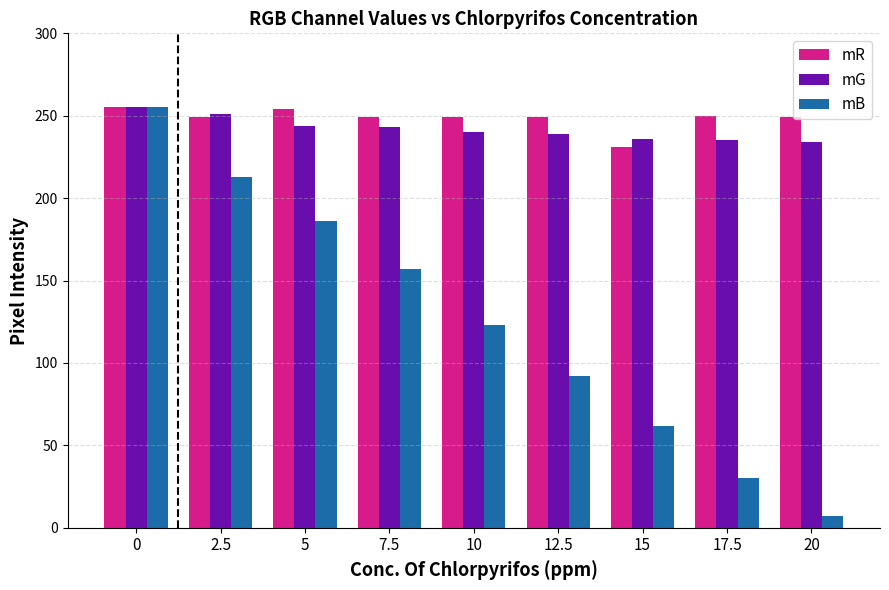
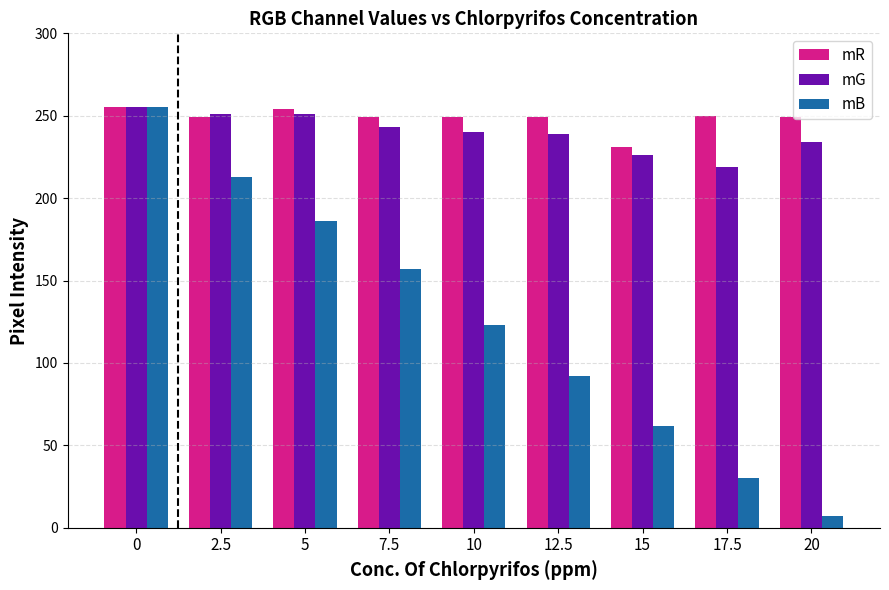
mG, 5: 244 -> 251
mG, 15: 236 -> 226
mG, 17.5: 235 -> 219
